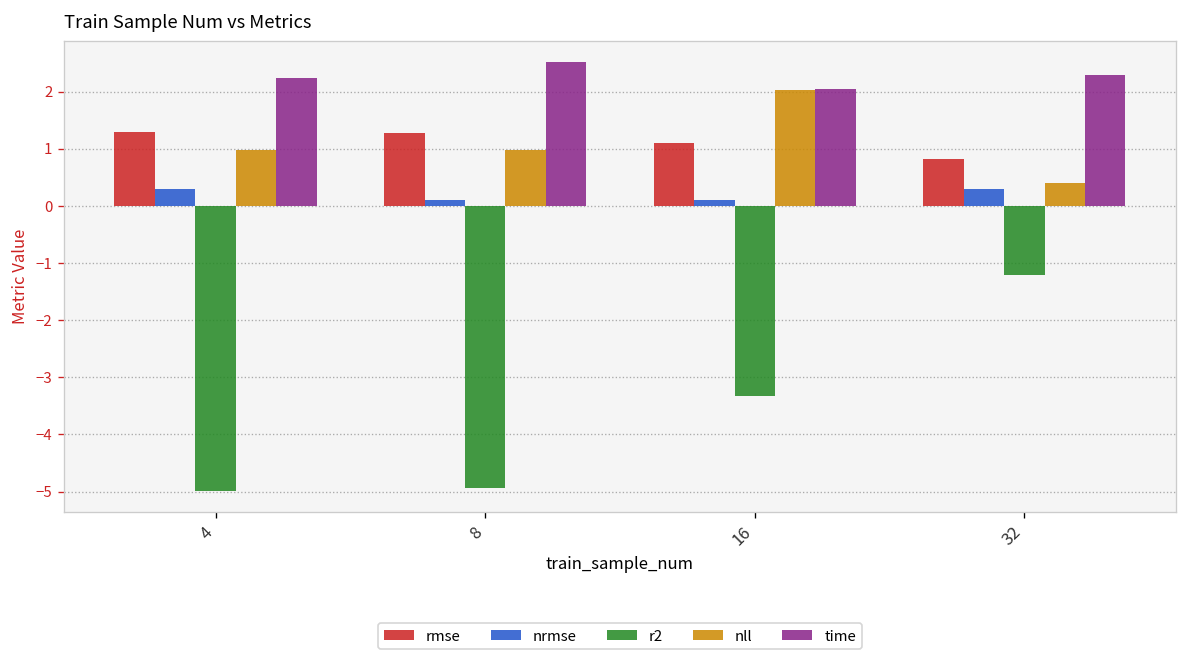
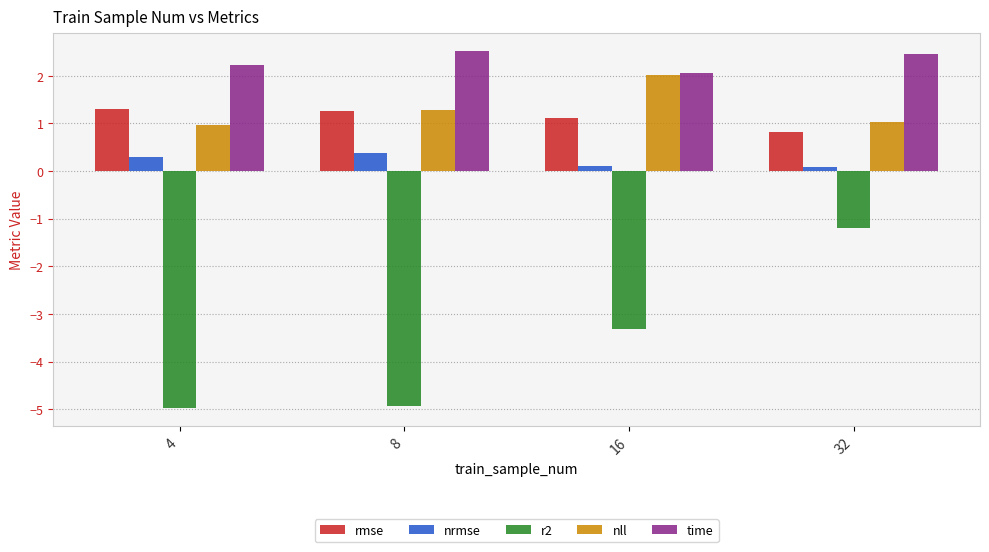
nrmse, 8: 0.1 -> 0.4
nll, 8: 1.0 -> 1.3
nrmse, 32: 0.3 -> 0.1
nll, 32: 0.4 -> 1.0
time, 32: 2.3 -> 2.5
